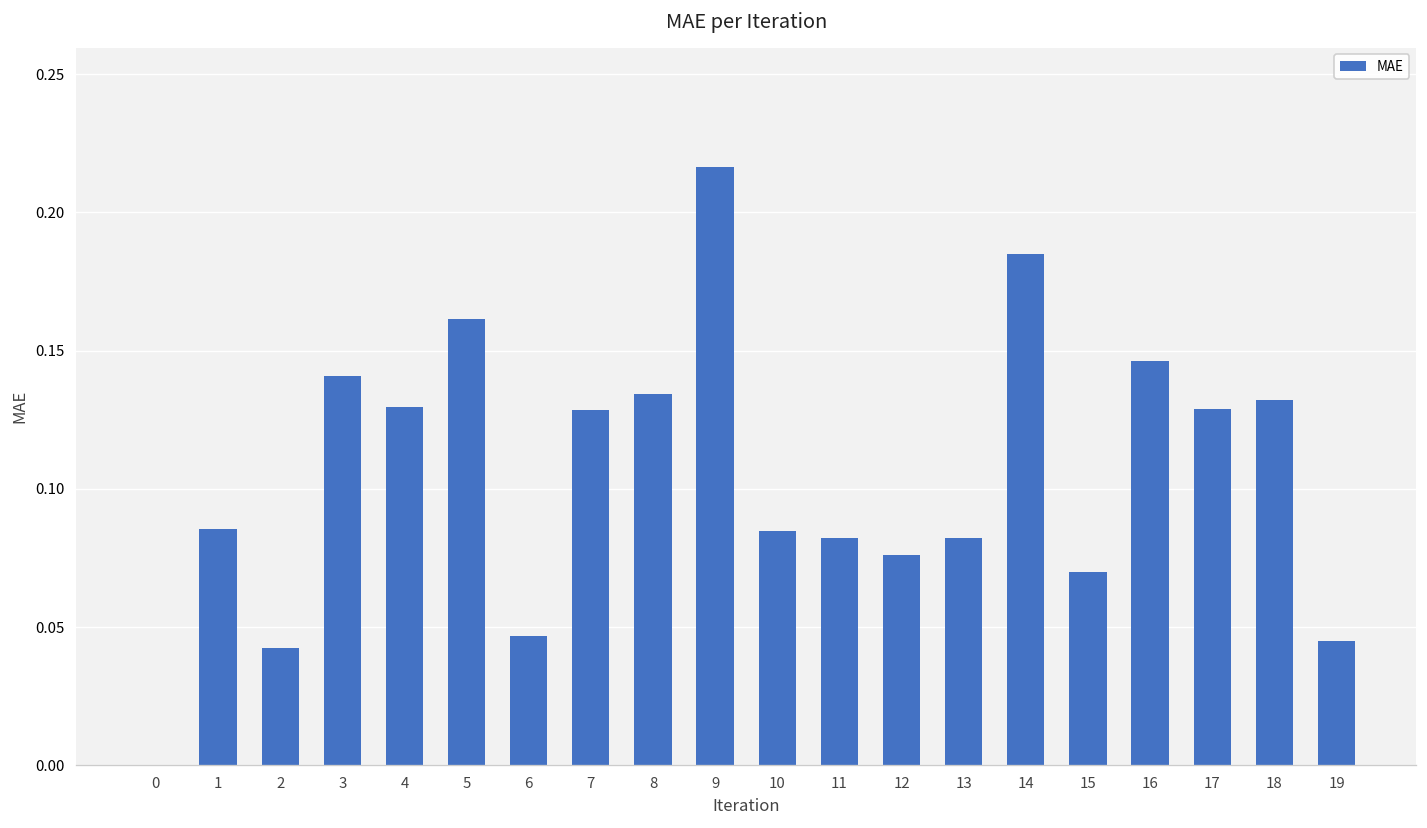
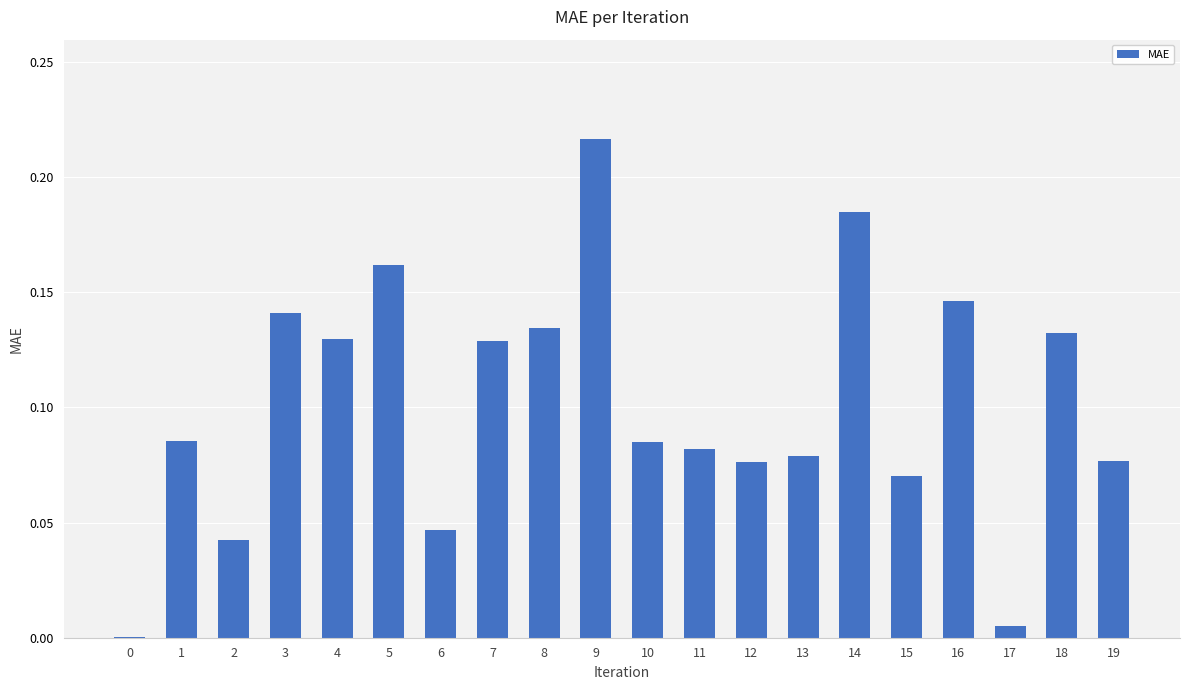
13: 0.082 -> 0.079
17: 0.129 -> 0.005
19: 0.045 -> 0.077
